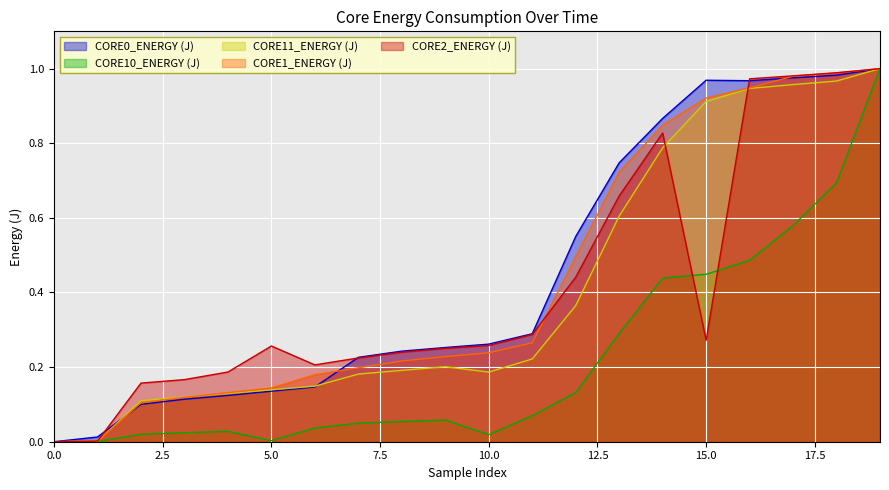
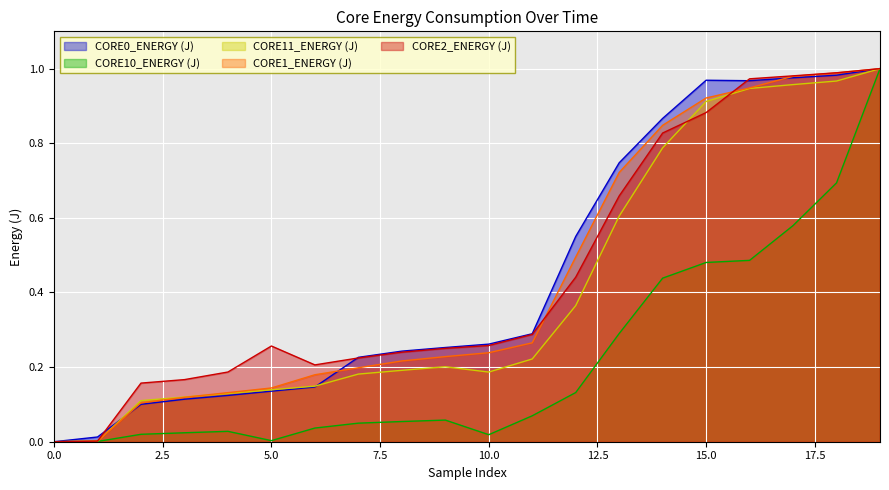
CORE10_ENERGY (J), 15.0: 0.45 -> 0.48
CORE2_ENERGY (J), 15.0: 0.27 -> 0.88
